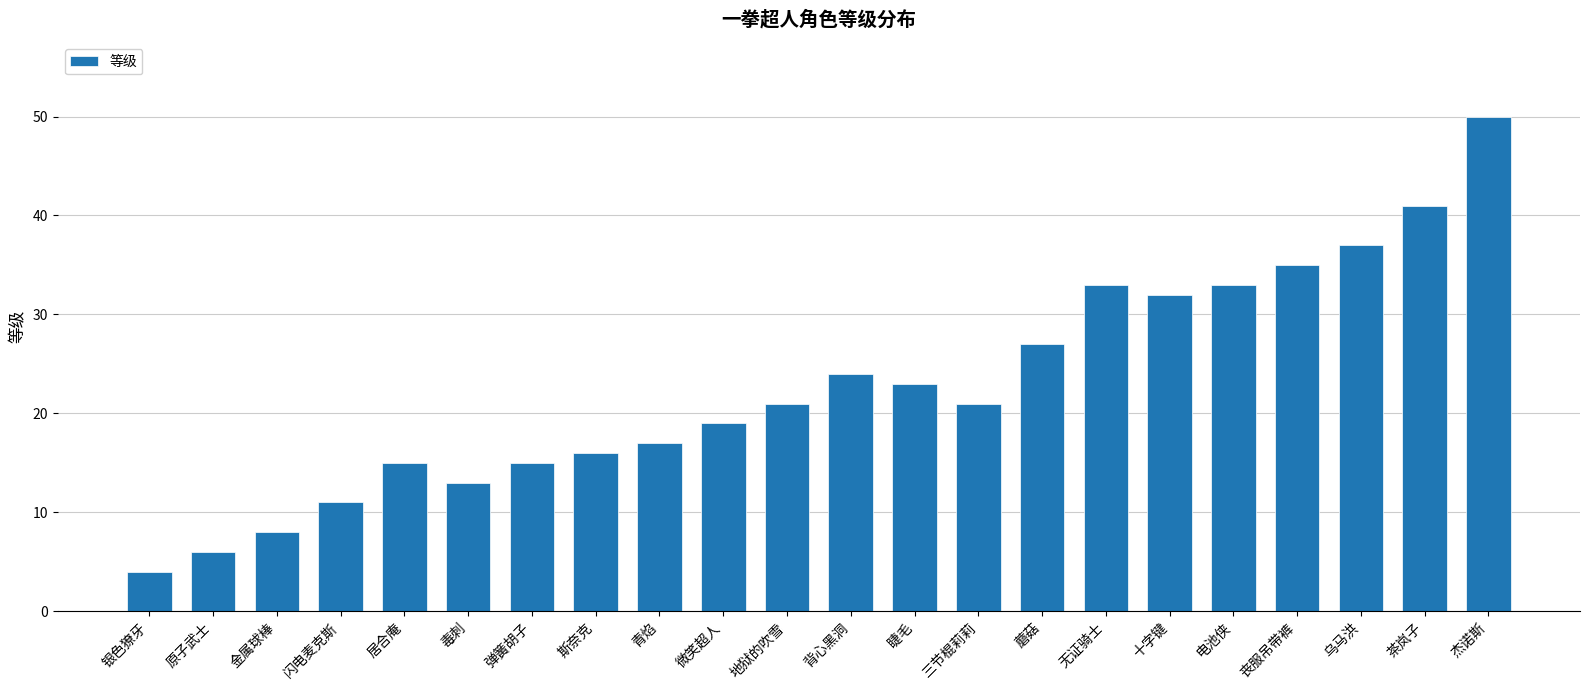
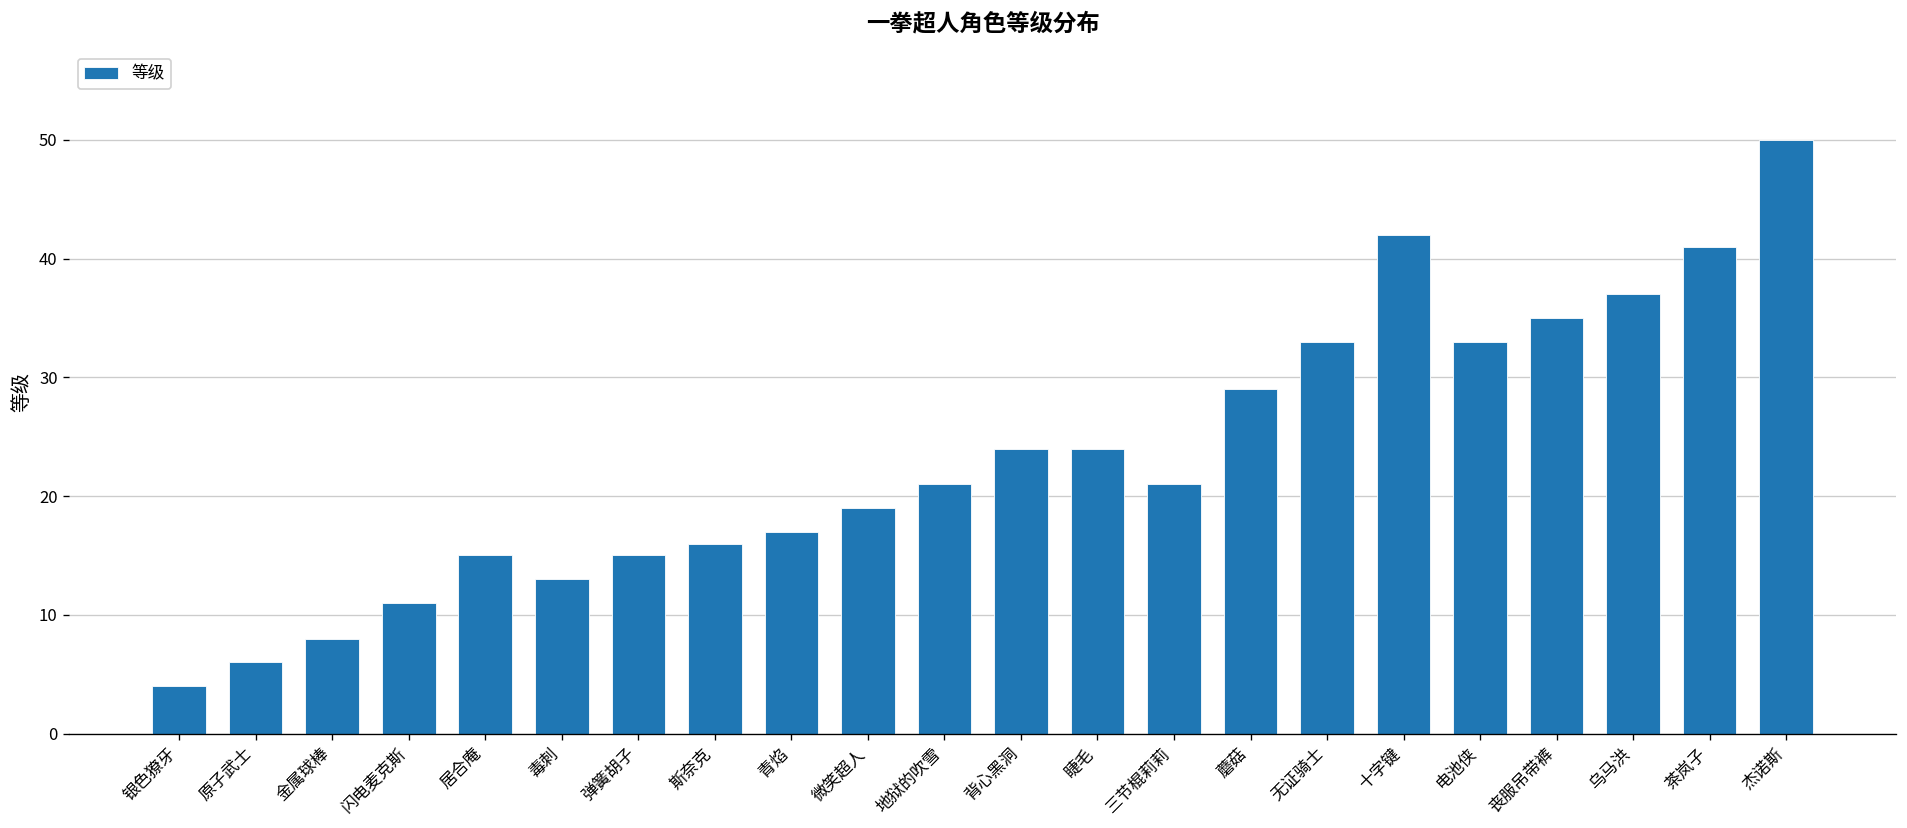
睫毛: 23 -> 24
蘑菇: 27 -> 29
十字键: 32 -> 42
